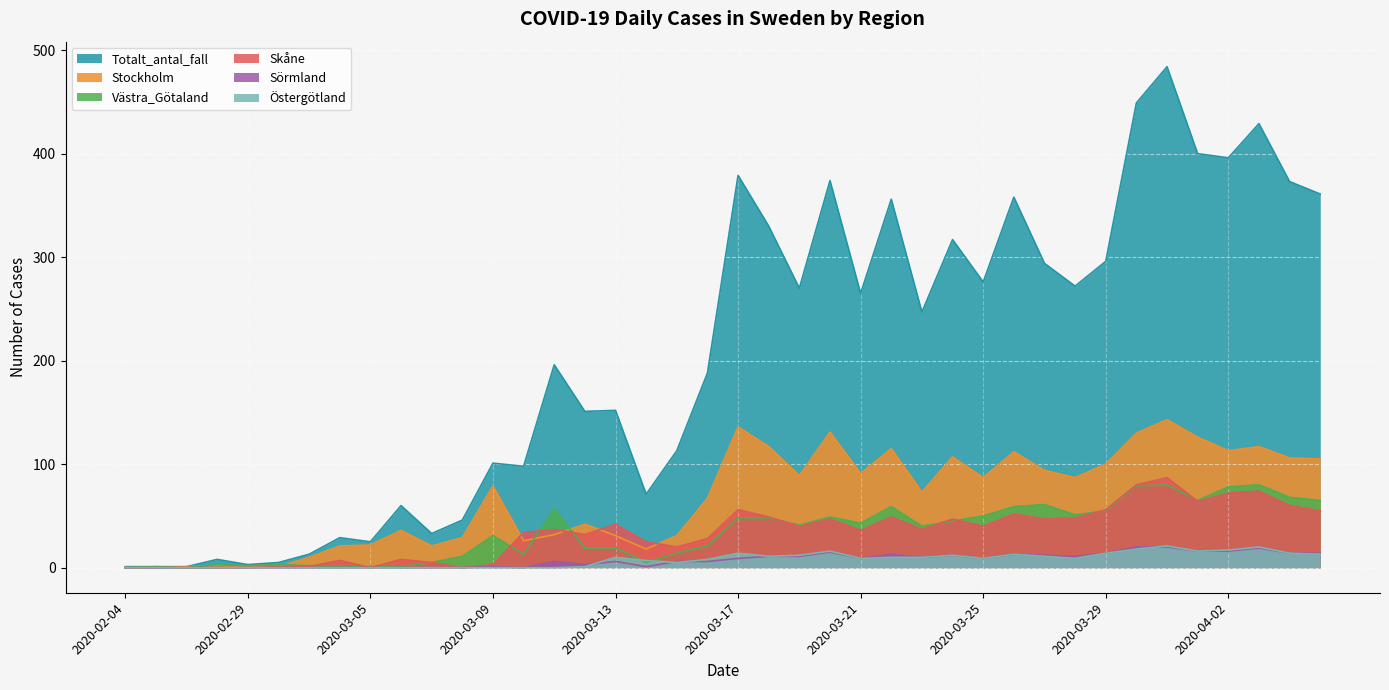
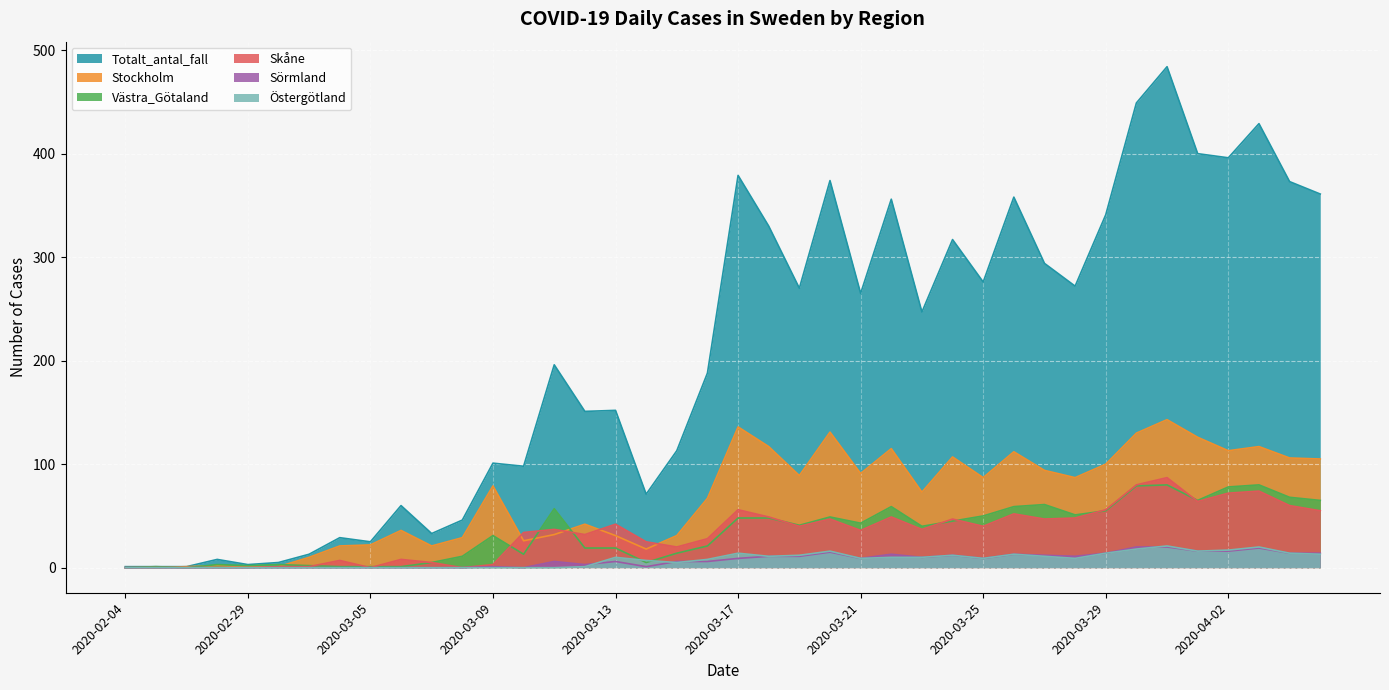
Totalt_antal_fall, 2020-03-29: 296 -> 341
